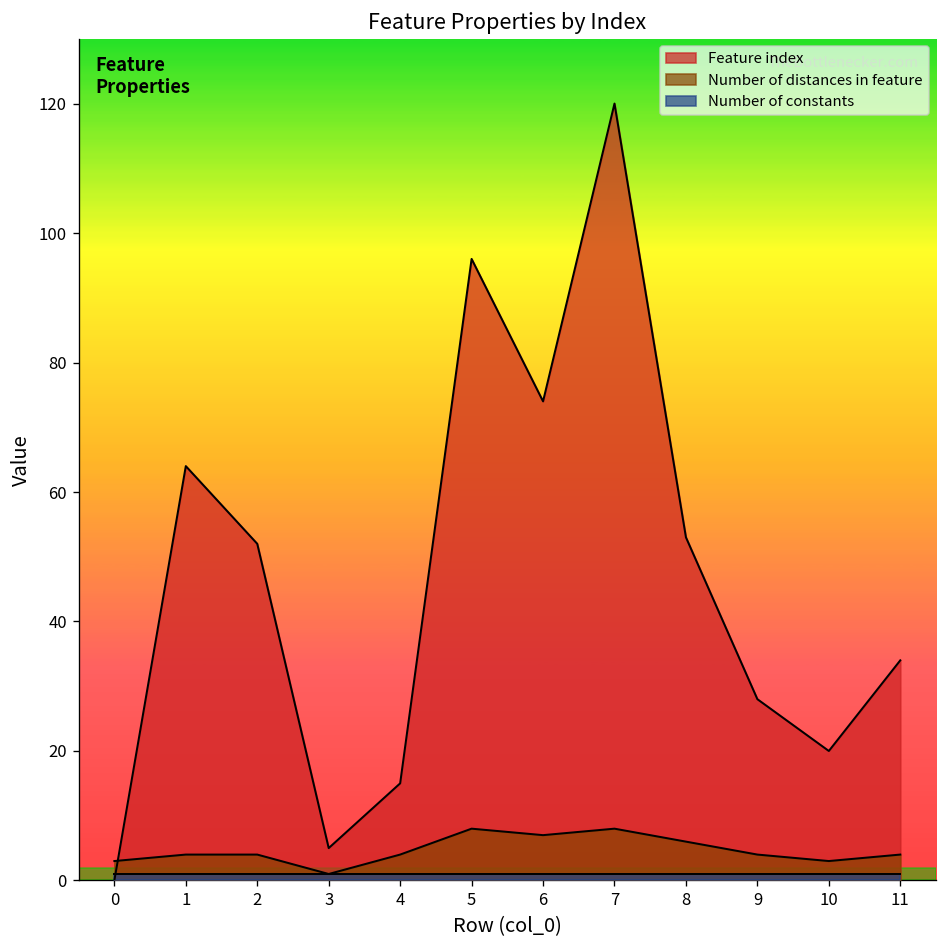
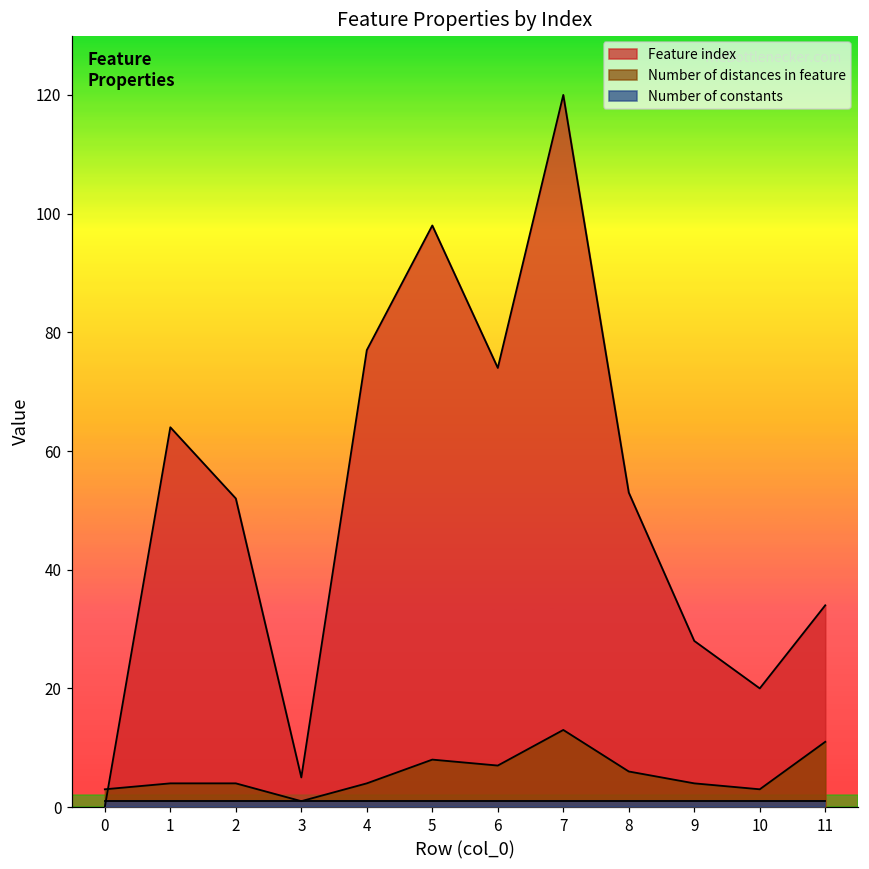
Feature index, 4: 15 -> 77
Feature index, 5: 96 -> 98
Number of distances in feature, 7: 8 -> 13
Number of distances in feature, 11: 4 -> 11
